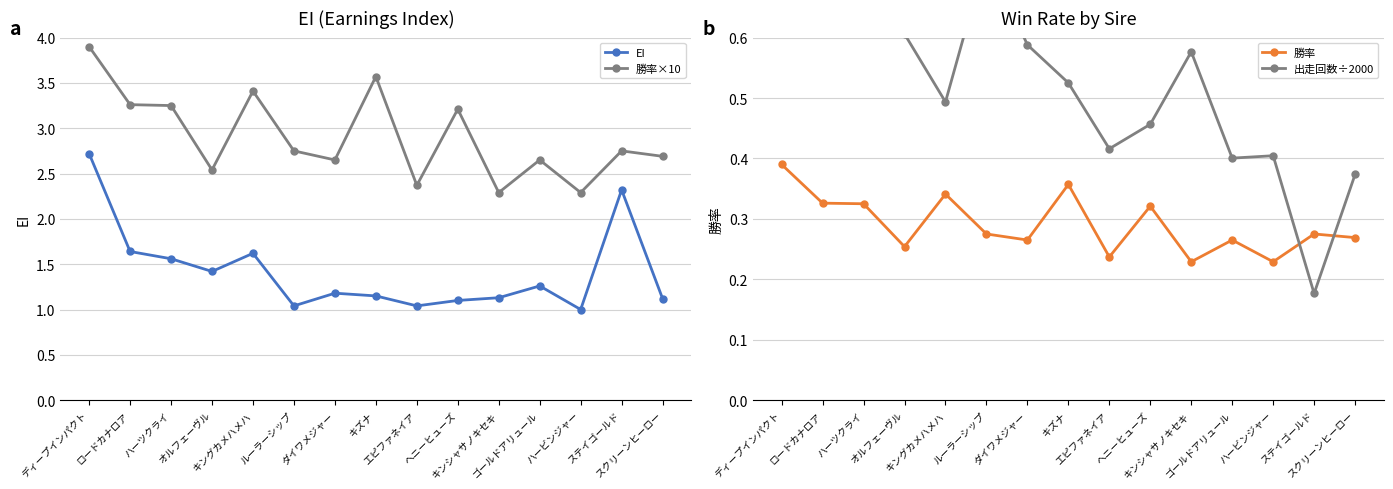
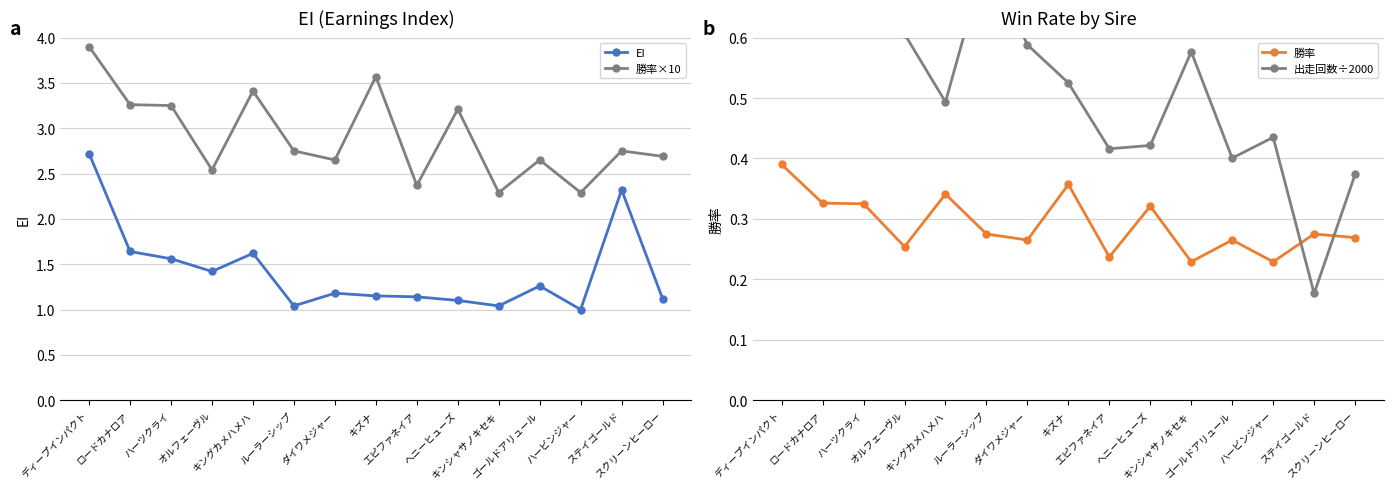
EI (Earnings Index), EI, エピファネイア: 1.0 -> 1.1
EI (Earnings Index), EI, キンシャサノキセキ: 1.1 -> 1.0
Win Rate by Sire, 出走回数÷2000, ヘニーヒューズ: 0.46 -> 0.42
Win Rate by Sire, 出走回数÷2000, ハービンジャー: 0.40 -> 0.44
